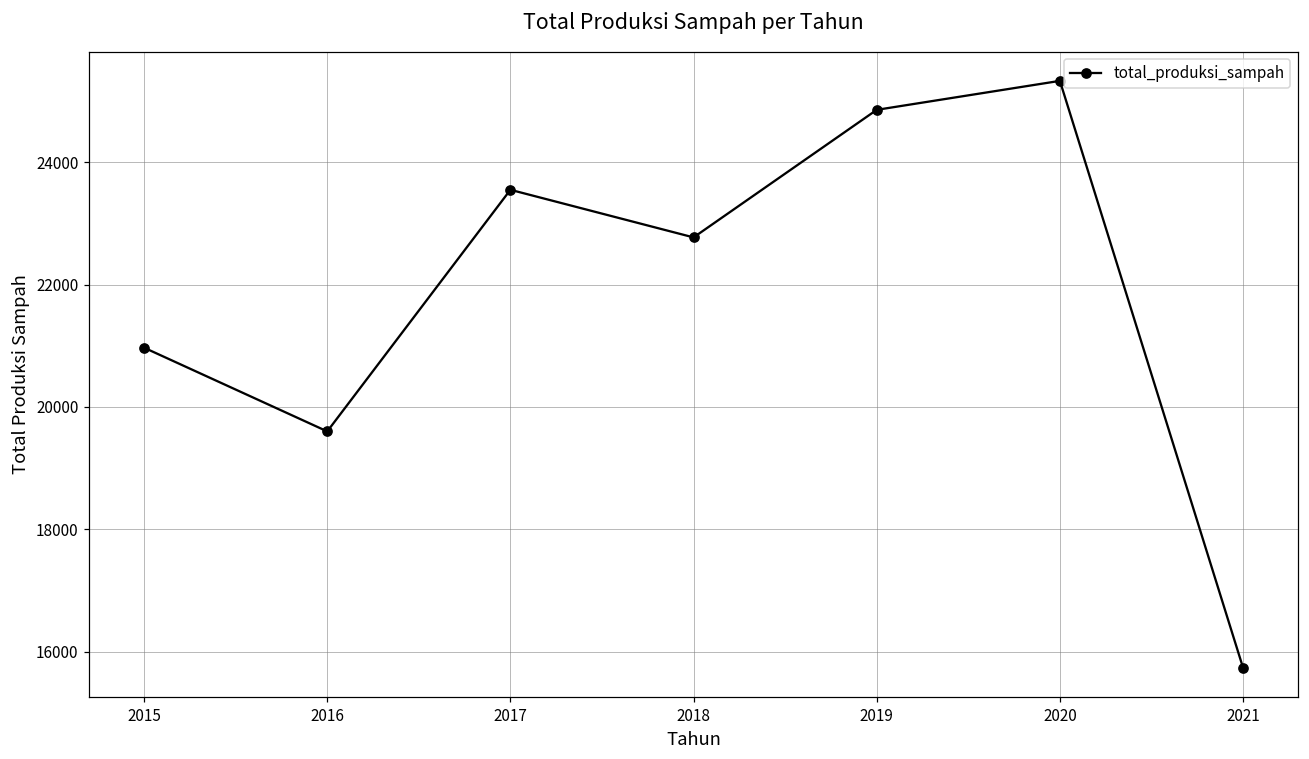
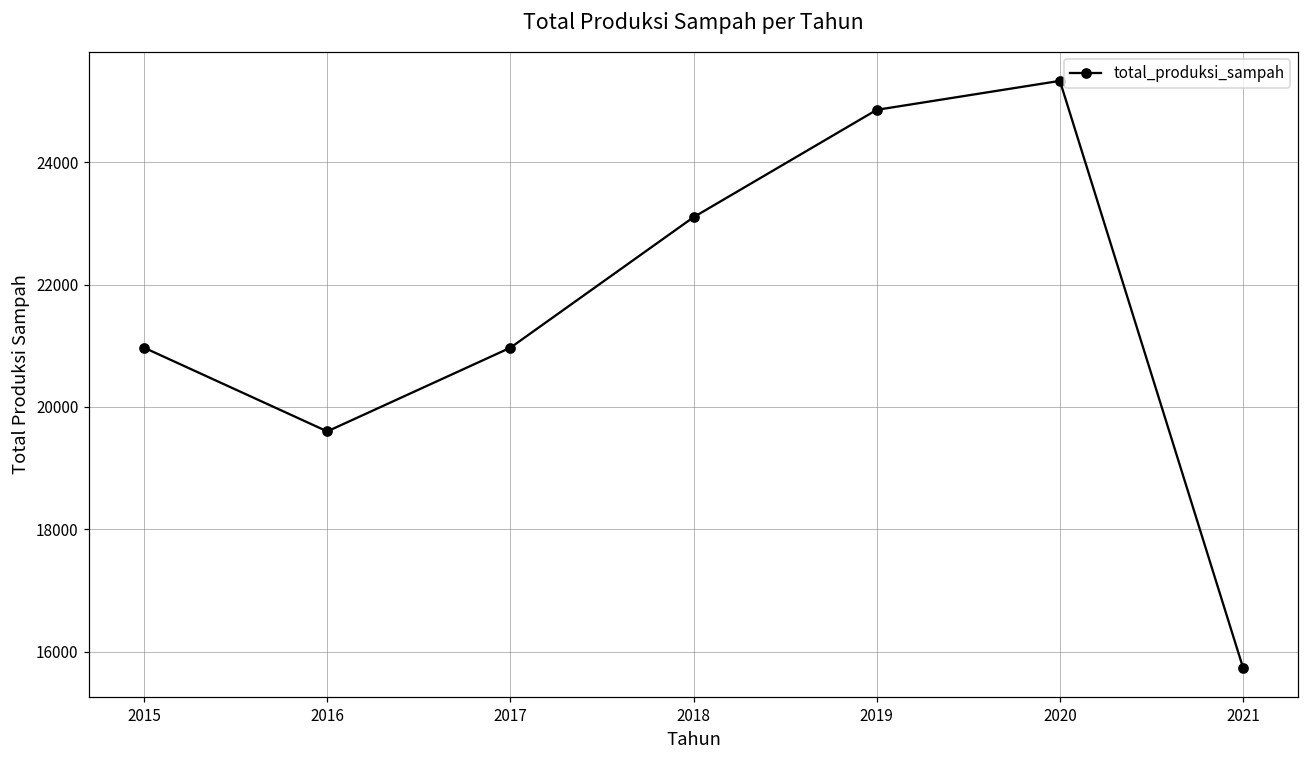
2017: 23600 -> 21000
2018: 22800 -> 23100
